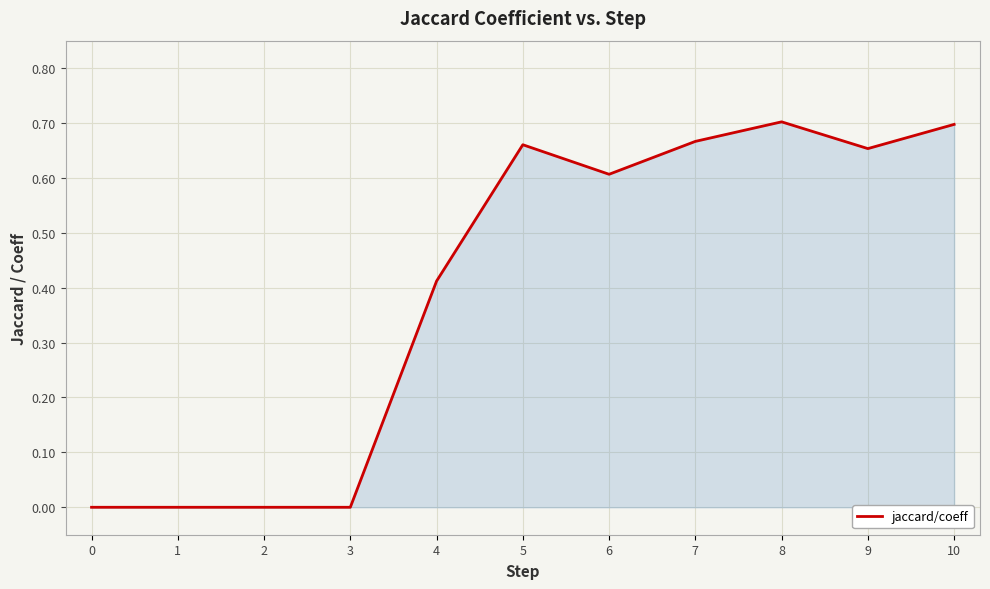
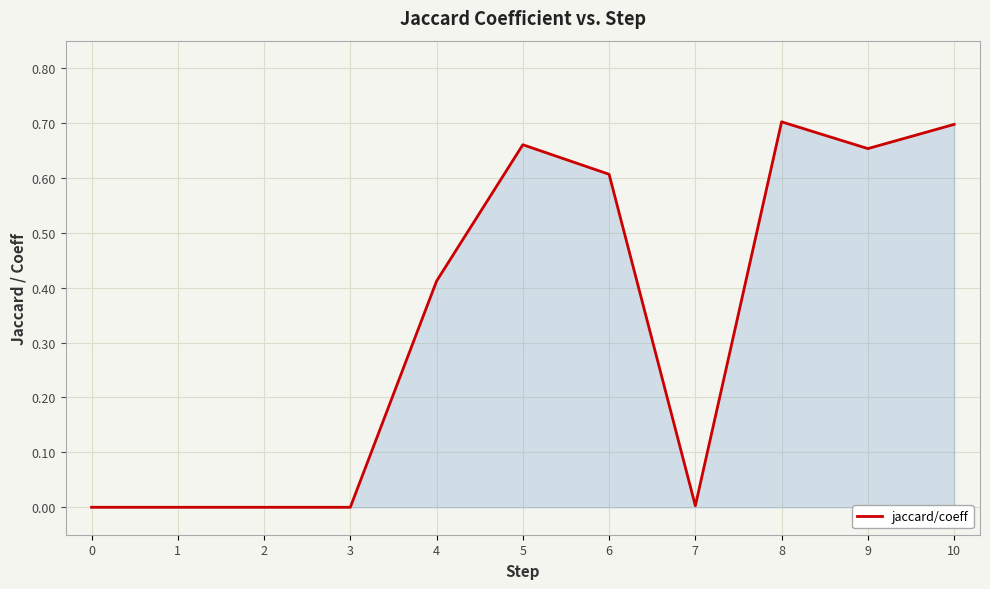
7: 0.67 -> 0.00
